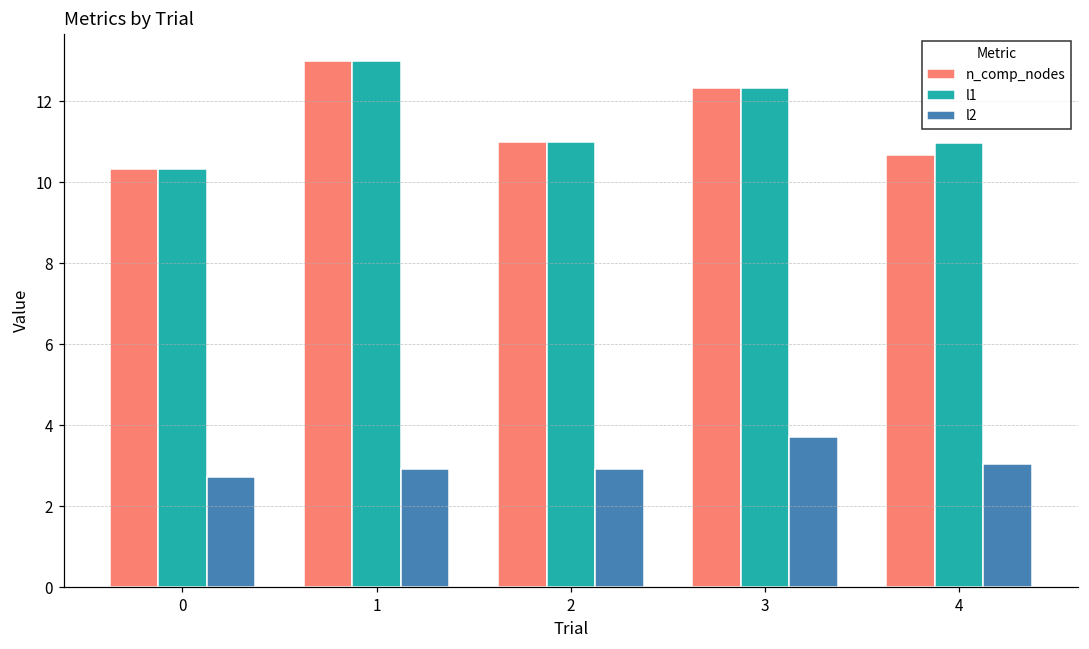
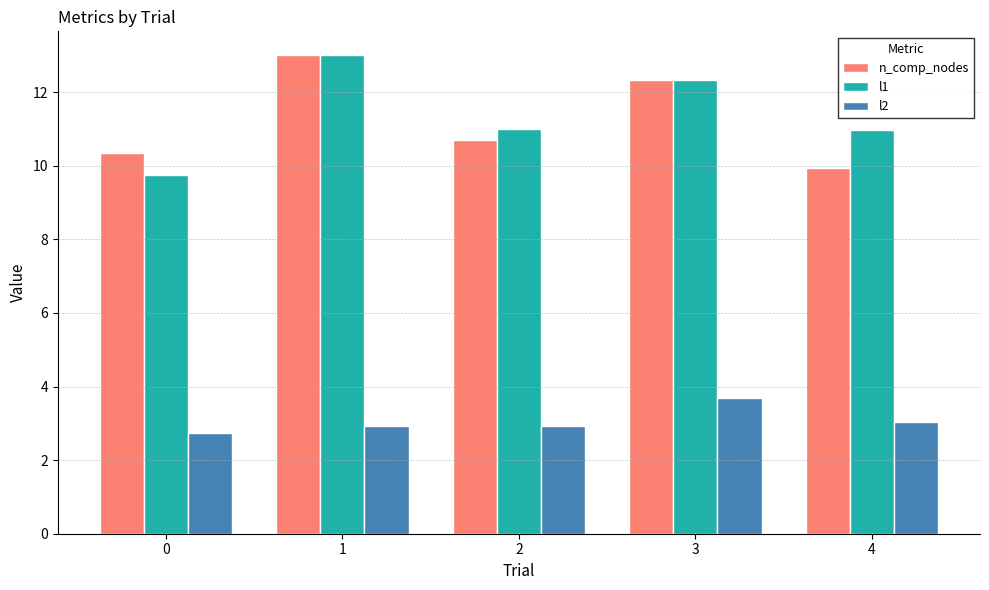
l1, 0: 10.3 -> 9.7
n_comp_nodes, 2: 11.0 -> 10.7
n_comp_nodes, 4: 10.7 -> 9.9
